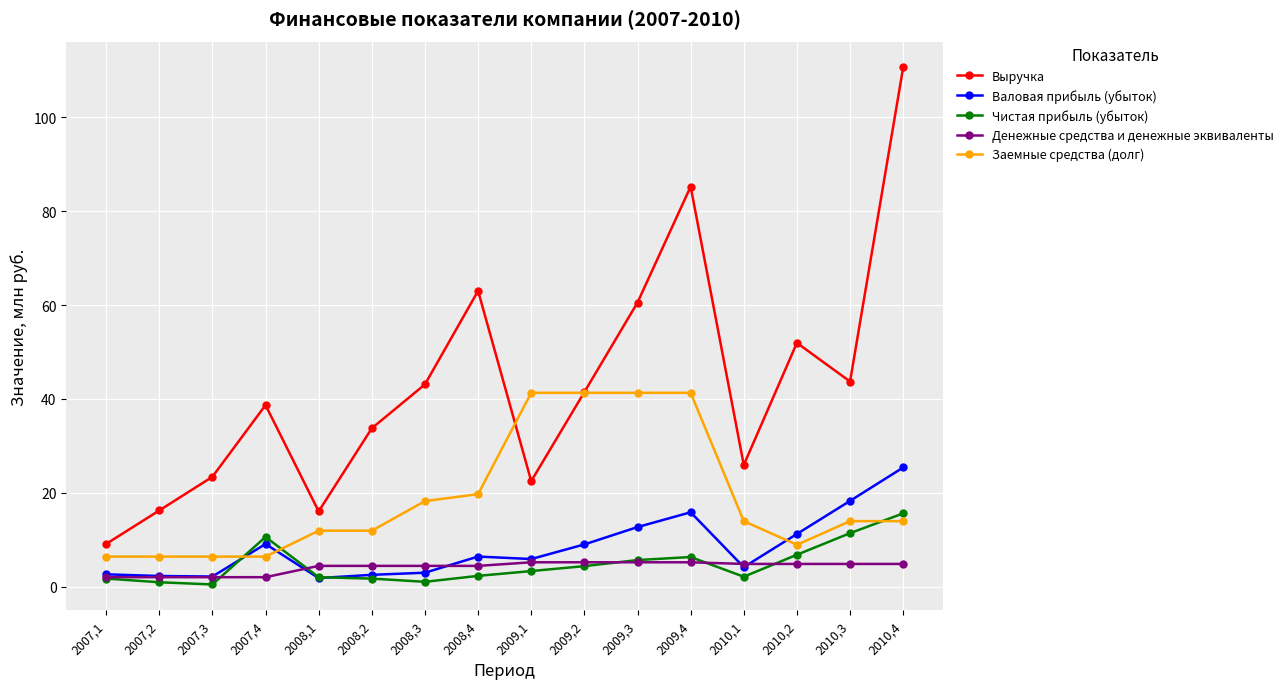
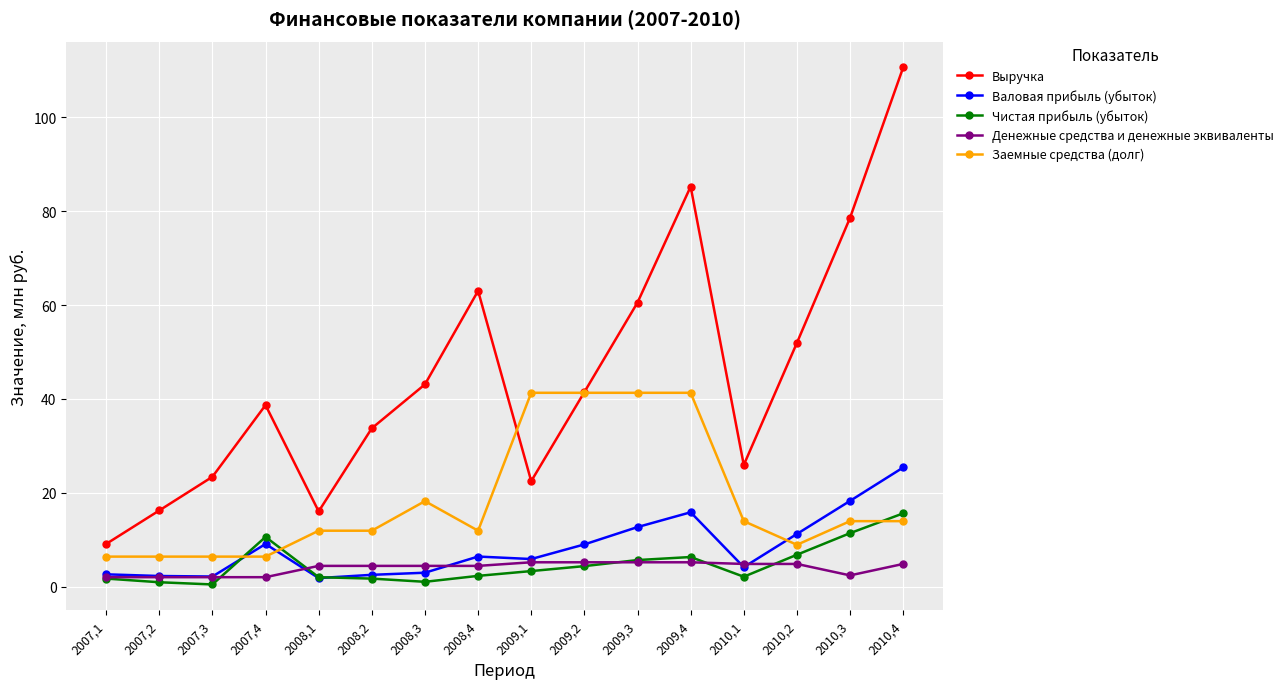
Заемные средства (долг), 2008,4: 20 -> 12
Выручка, 2010,3: 44 -> 79
Денежные средства и денежные эквиваленты, 2010,3: 5 -> 2
